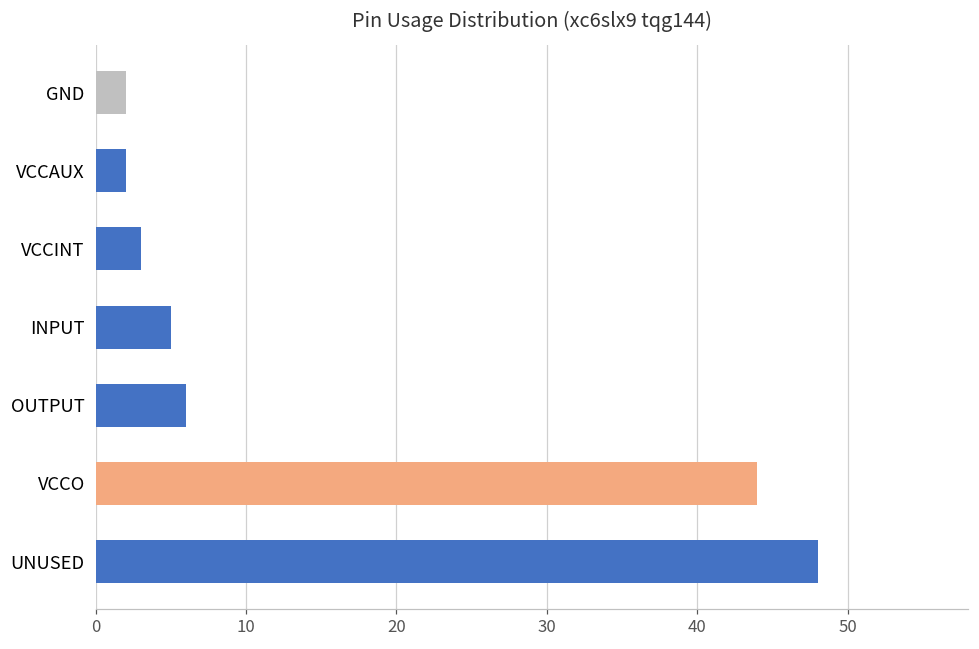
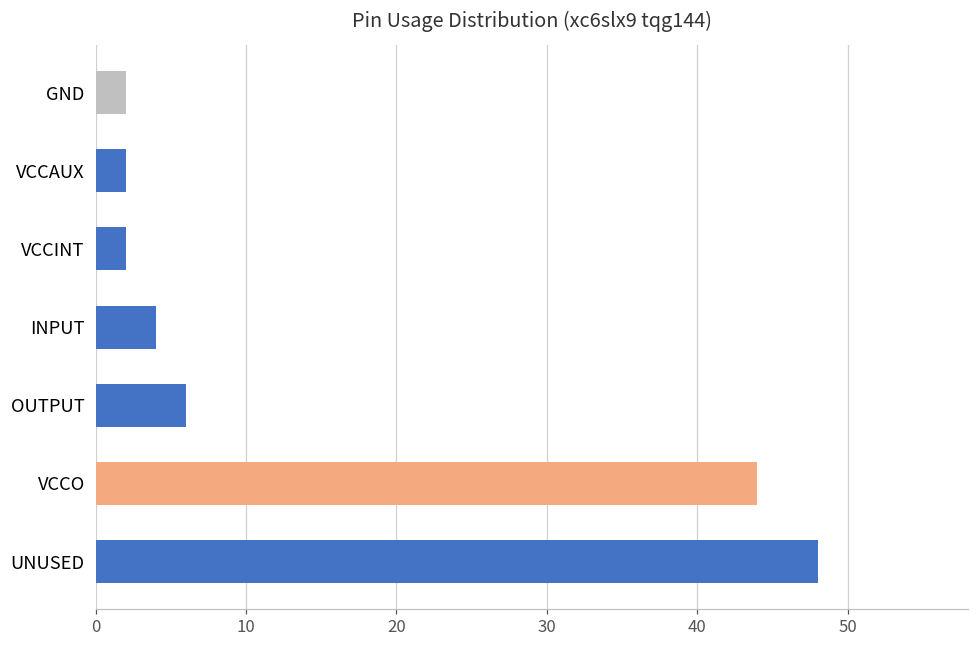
VCCINT: 3 -> 2
INPUT: 5 -> 4
